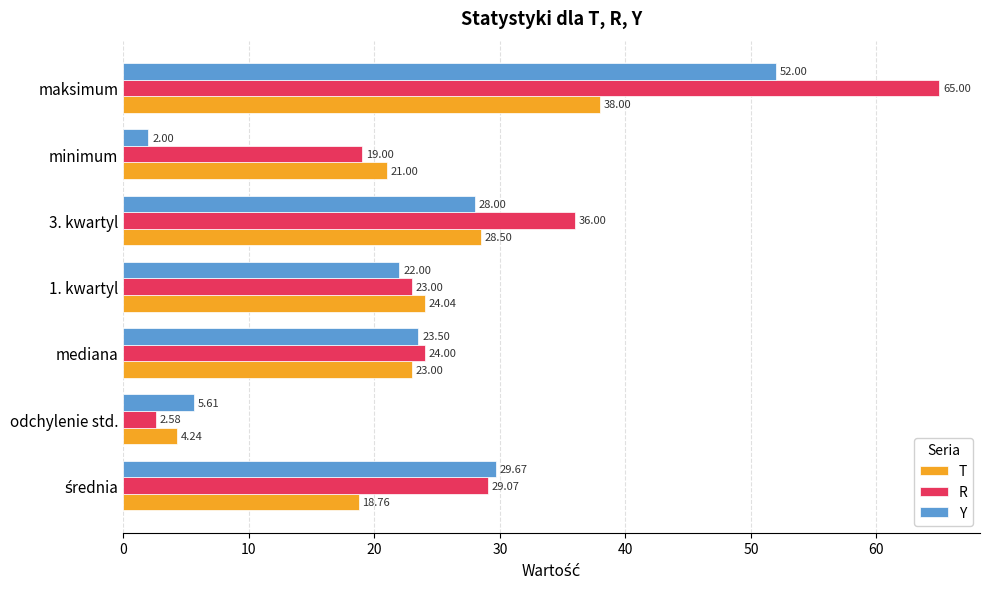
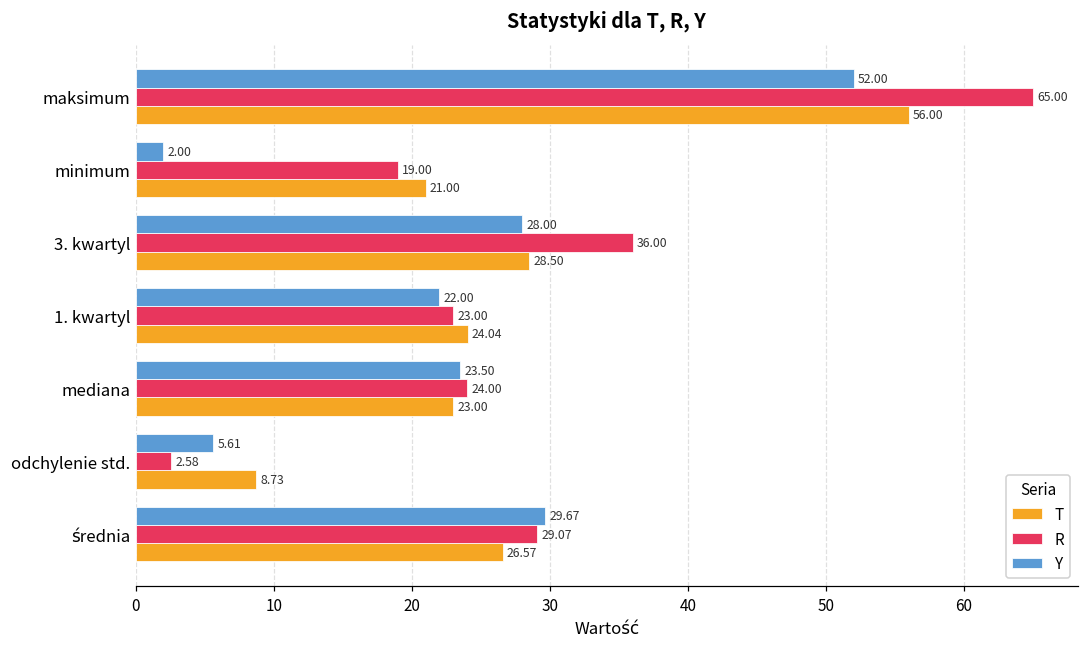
T, maksimum: 38.00 -> 56.00
T, odchylenie std.: 4.24 -> 8.73
T, średnia: 18.76 -> 26.57
